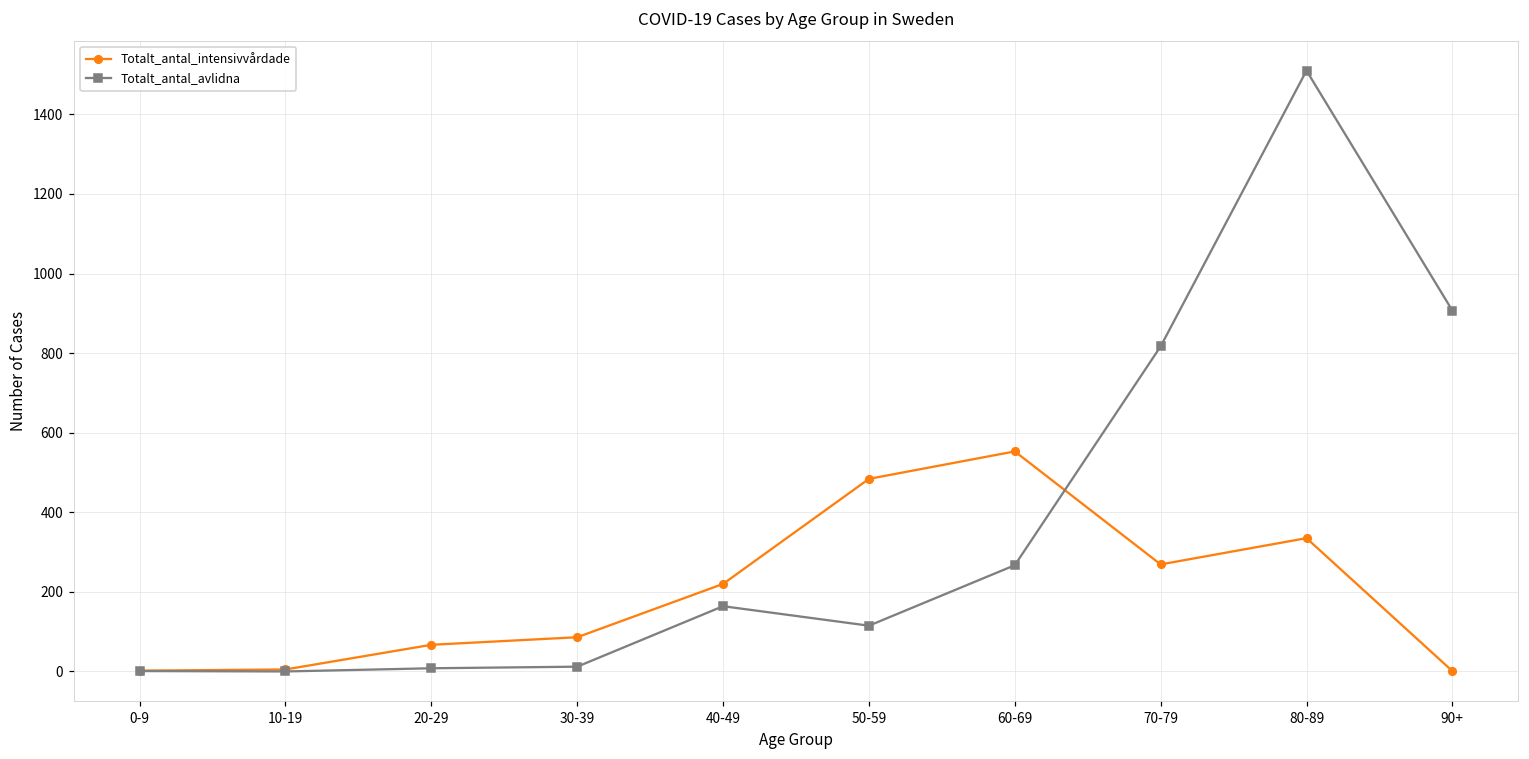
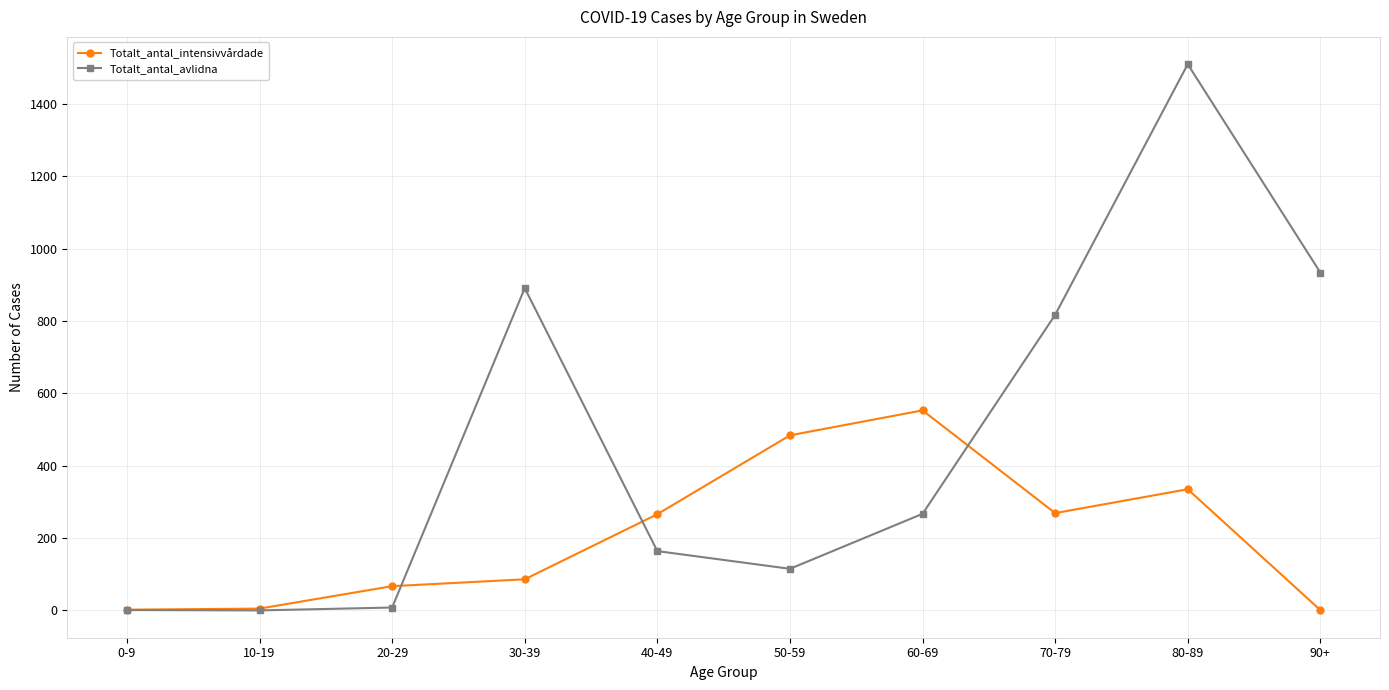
Totalt_antal_avlidna, 30-39: 10 -> 890
Totalt_antal_intensivvårdade, 40-49: 220 -> 270
Totalt_antal_avlidna, 90+: 910 -> 930
